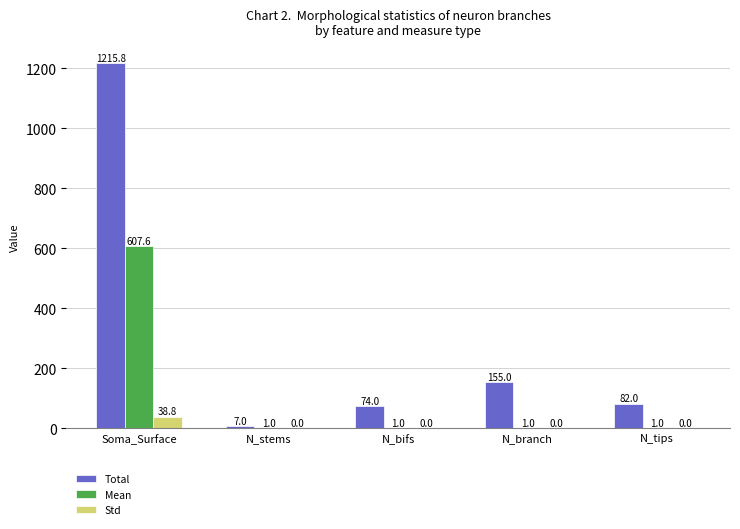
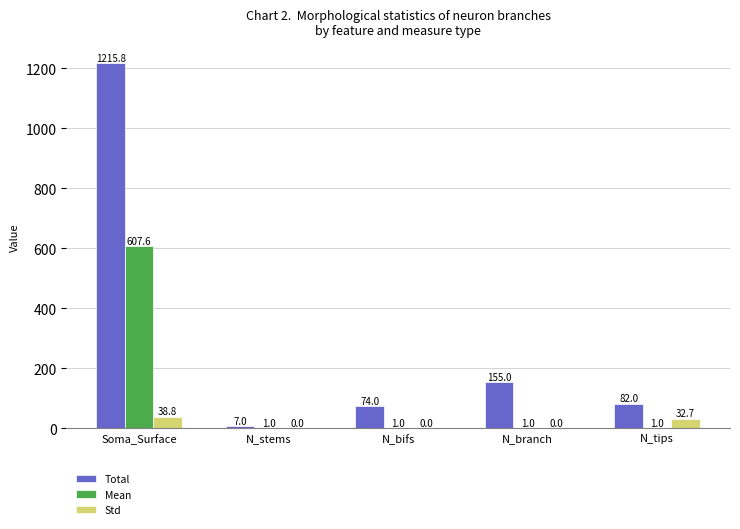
Std, N_tips: 0.0 -> 32.7
